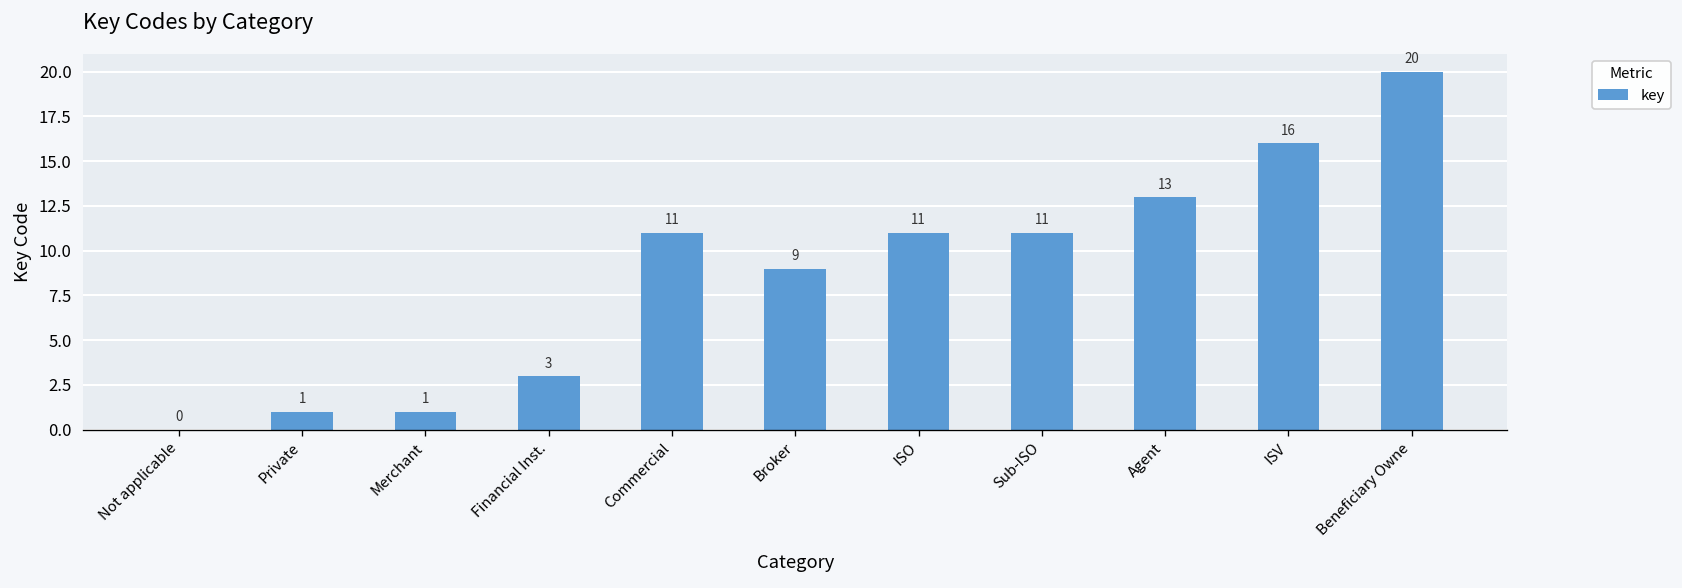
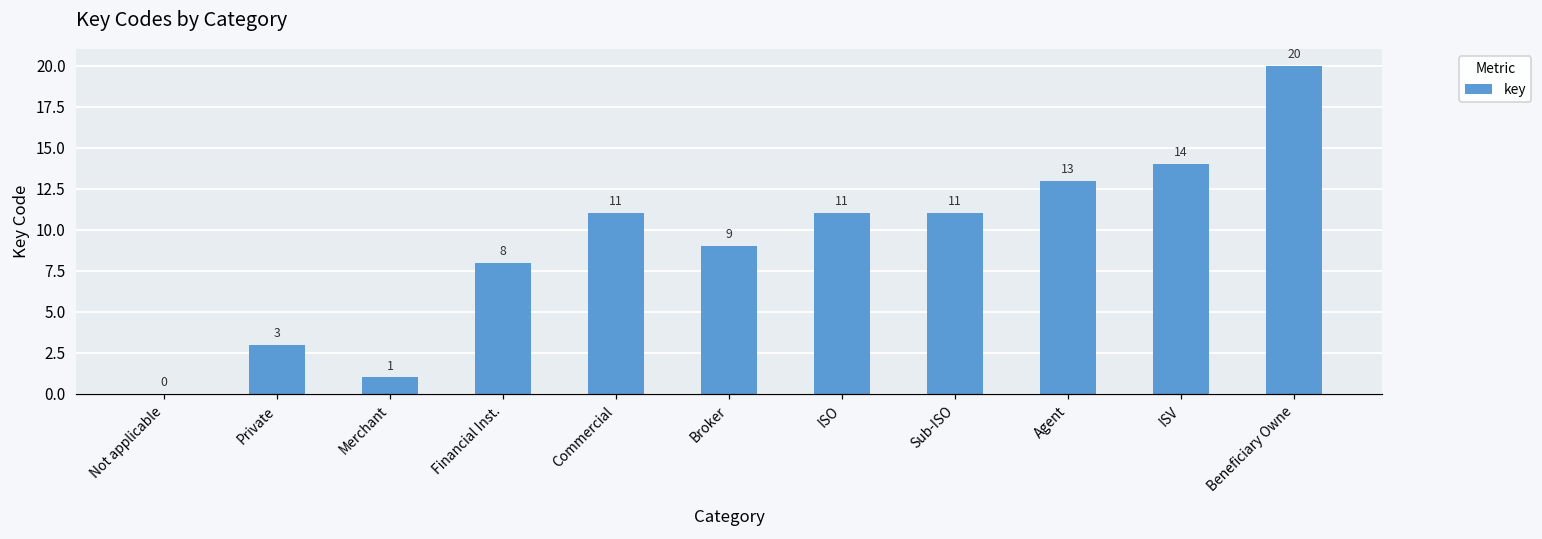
Private: 1 -> 3
Financial Inst.: 3 -> 8
ISV: 16 -> 14
